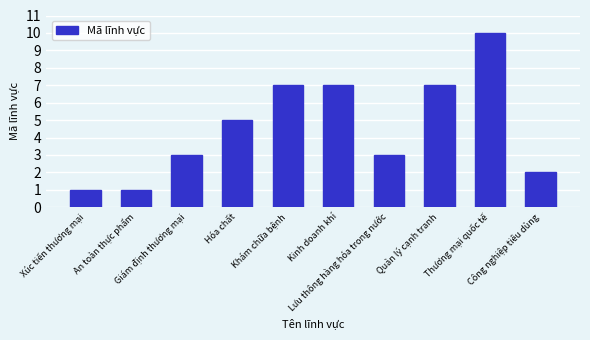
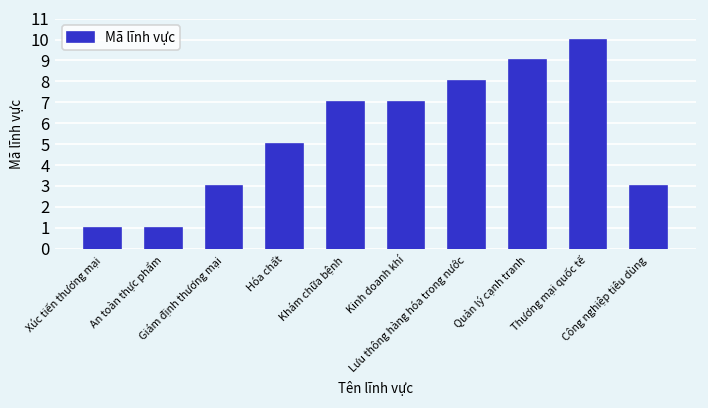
Lưu thông hàng hóa trong nước: 3 -> 8
Quản lý cạnh tranh: 7 -> 9
Công nghiệp tiêu dùng: 2 -> 3
